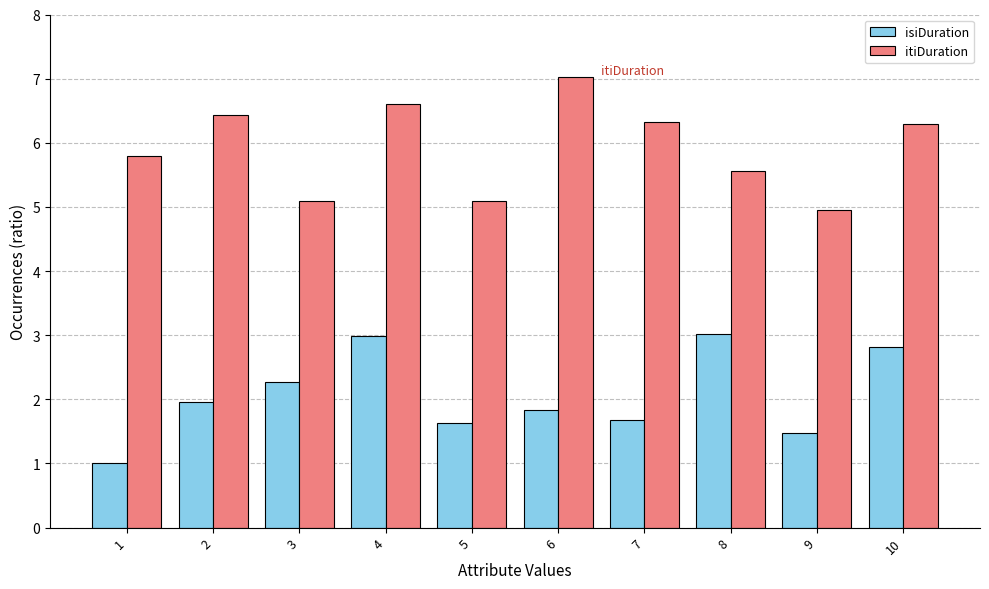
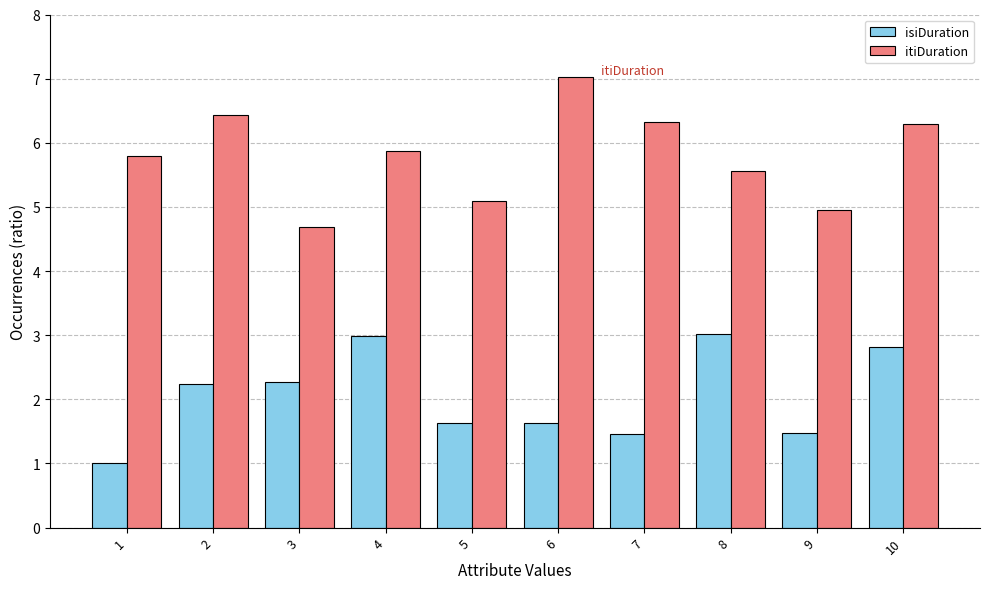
isiDuration, 2: 2.0 -> 2.2
itiDuration, 3: 5.1 -> 4.7
itiDuration, 4: 6.6 -> 5.9
isiDuration, 6: 1.8 -> 1.6
isiDuration, 7: 1.7 -> 1.5
